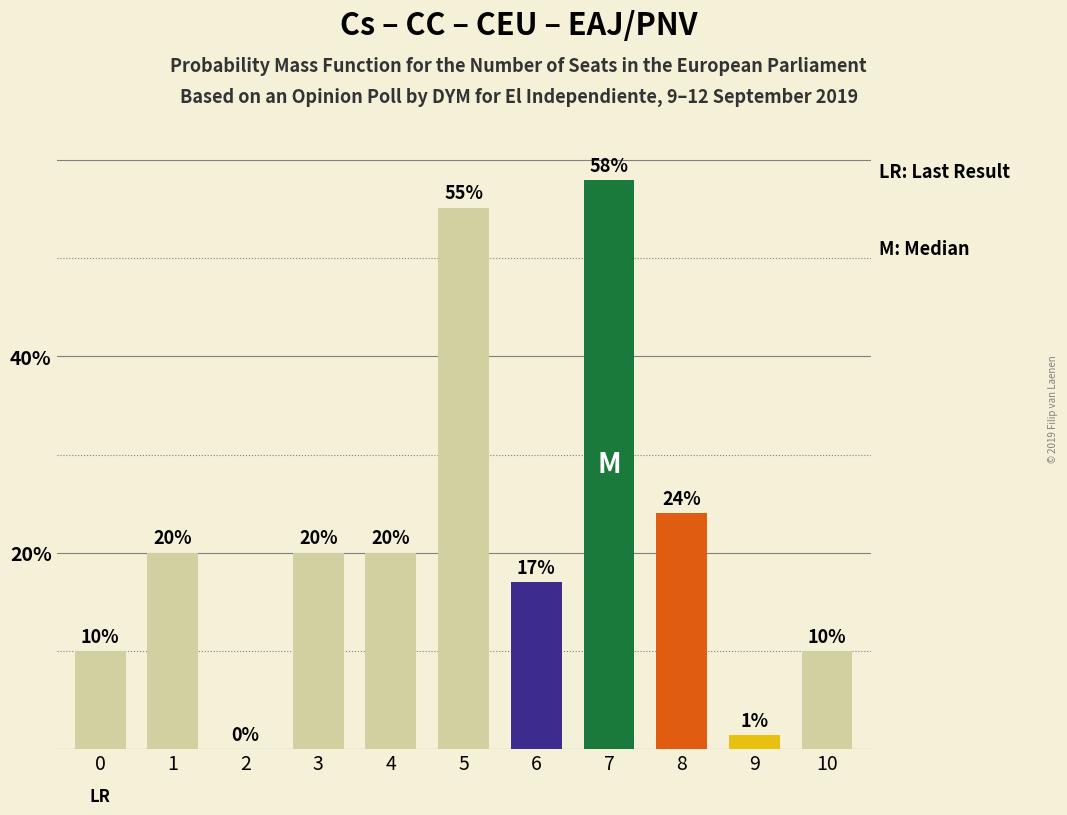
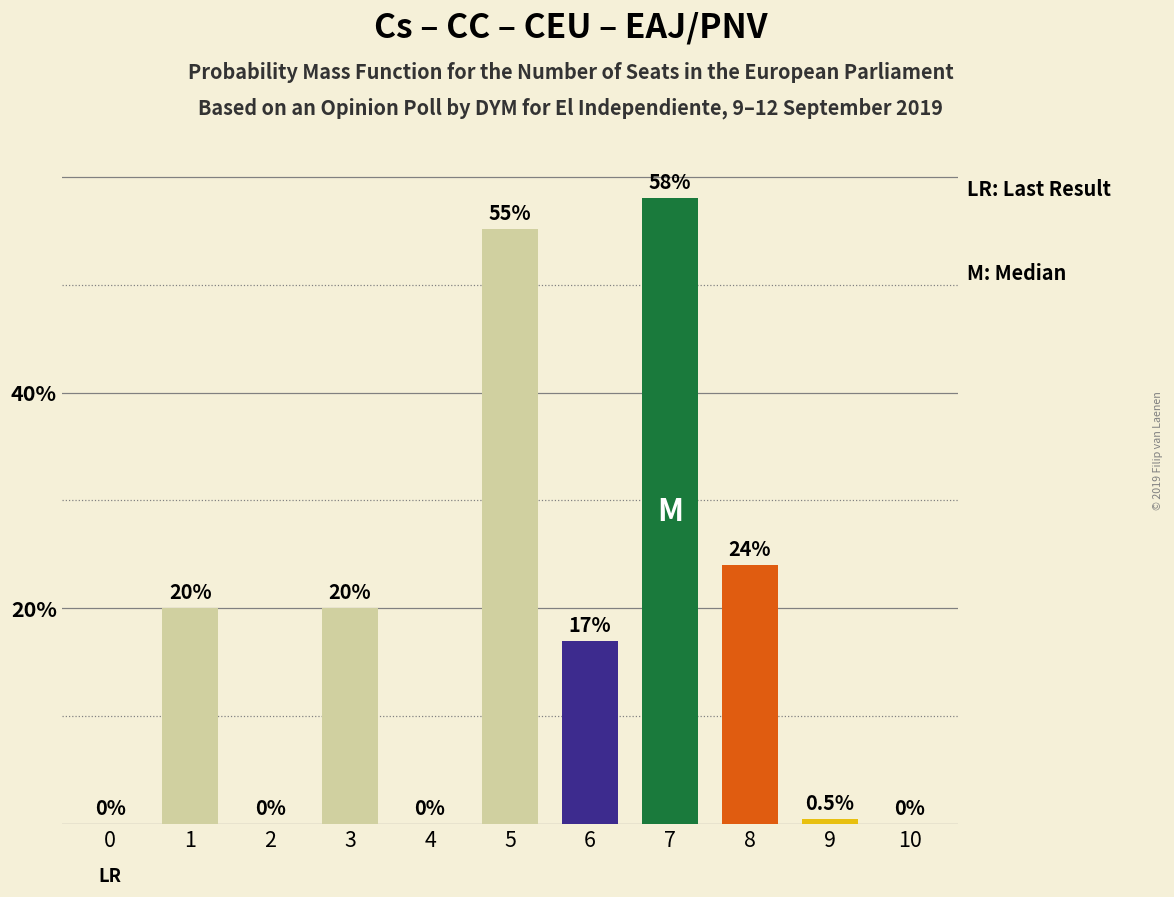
0: 10% -> 0%
4: 20% -> 0%
9: 1% -> 0.5%
10: 10% -> 0%
